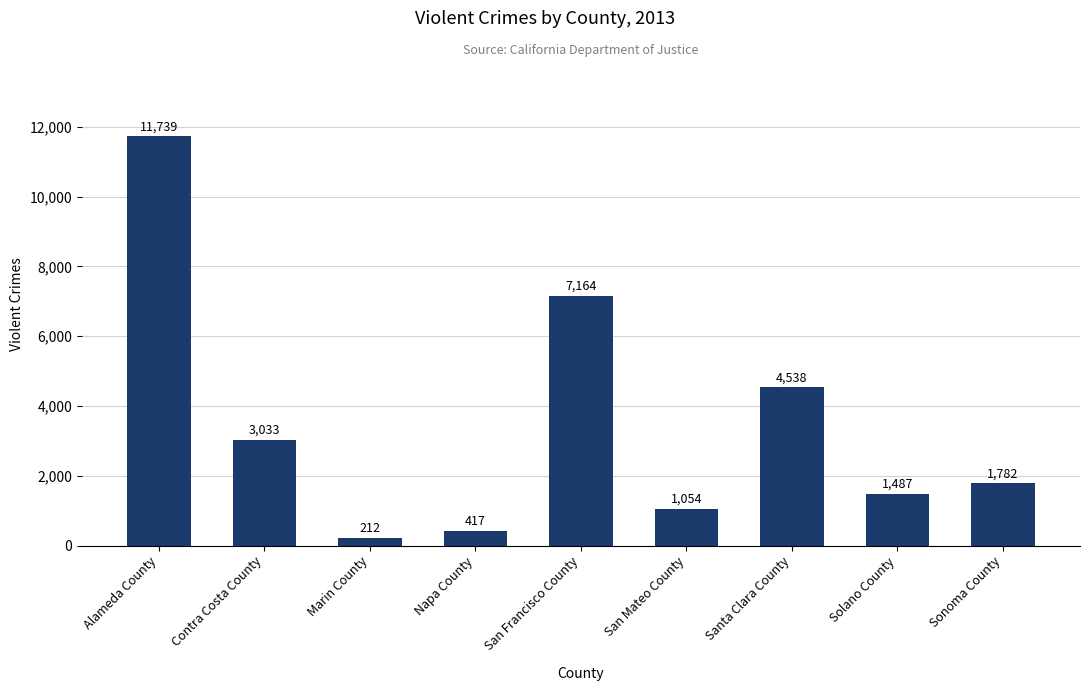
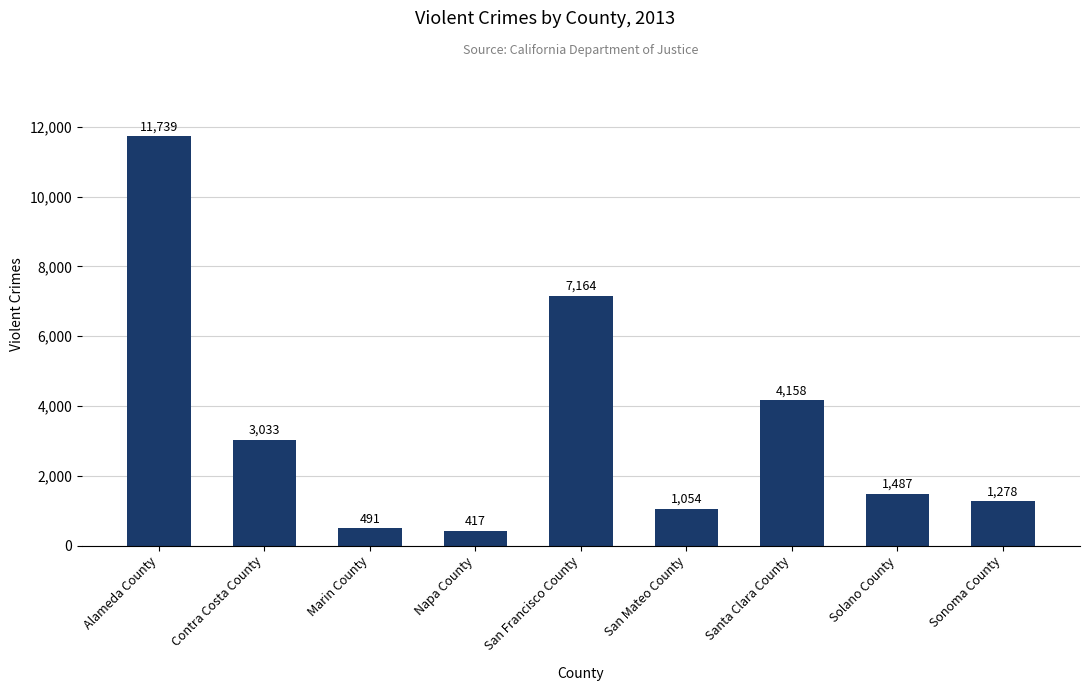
Marin County: 212 -> 491
Santa Clara County: 4,538 -> 4,158
Sonoma County: 1,782 -> 1,278
